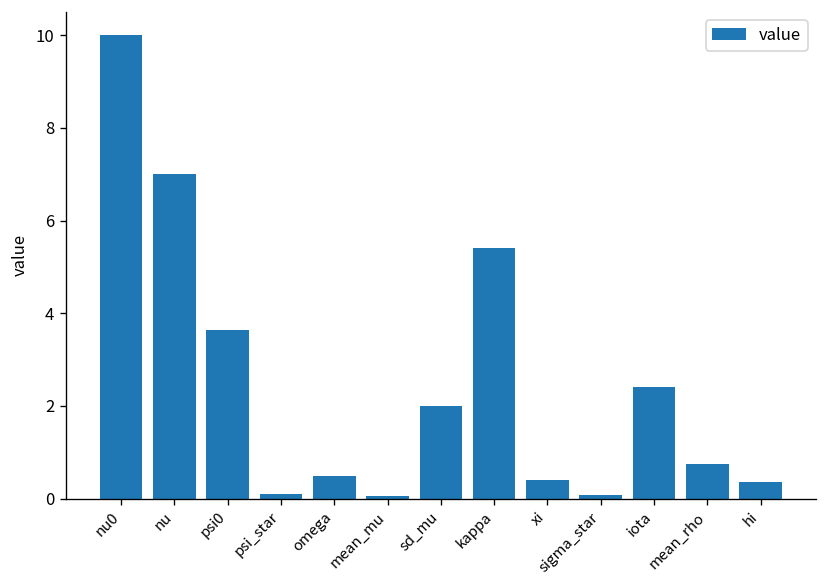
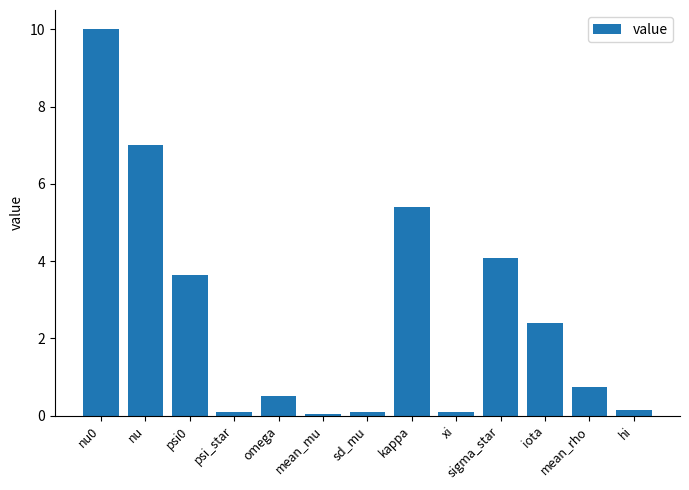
sd_mu: 2.0 -> 0.1
xi: 0.4 -> 0.1
sigma_star: 0.1 -> 4.1
hi: 0.4 -> 0.2
